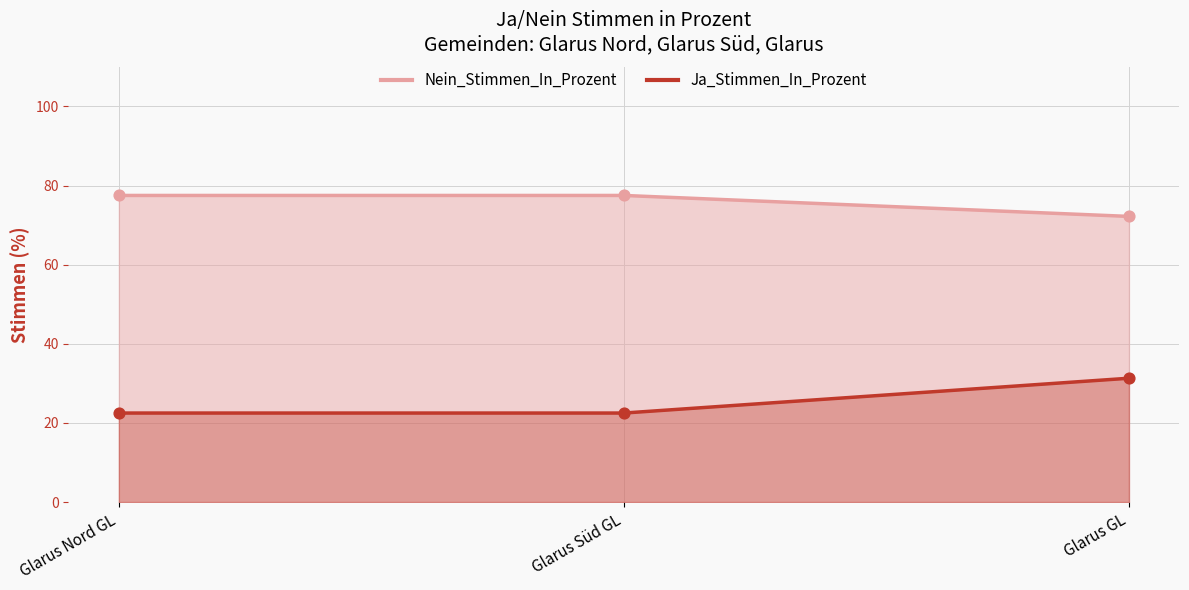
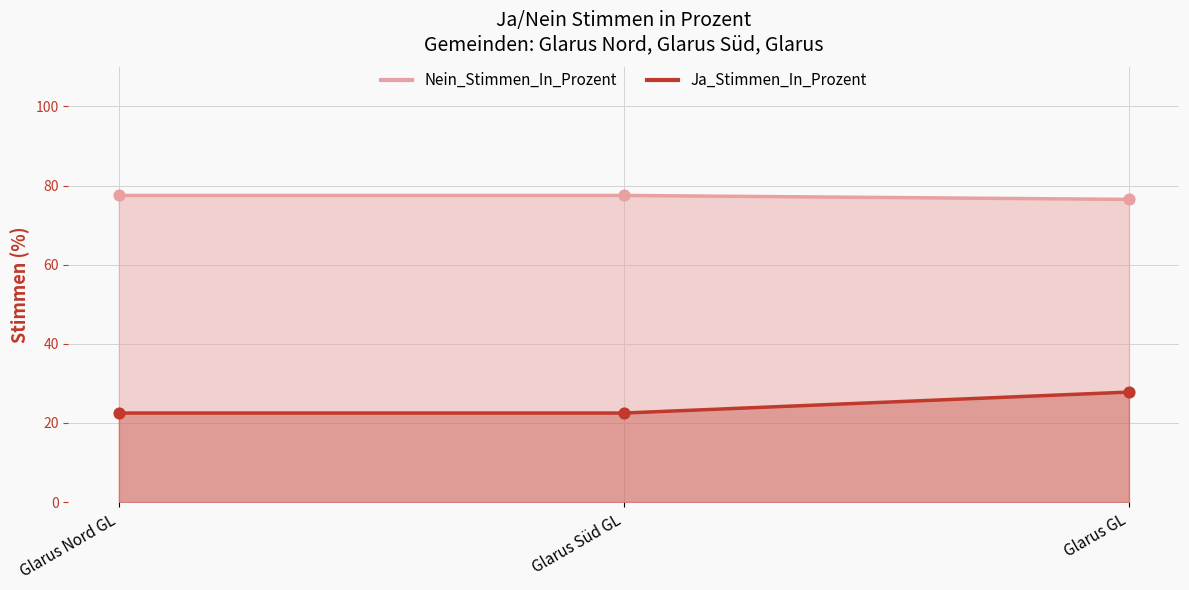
Nein_Stimmen_In_Prozent, Glarus GL: 72 -> 77
Ja_Stimmen_In_Prozent, Glarus GL: 31 -> 28
